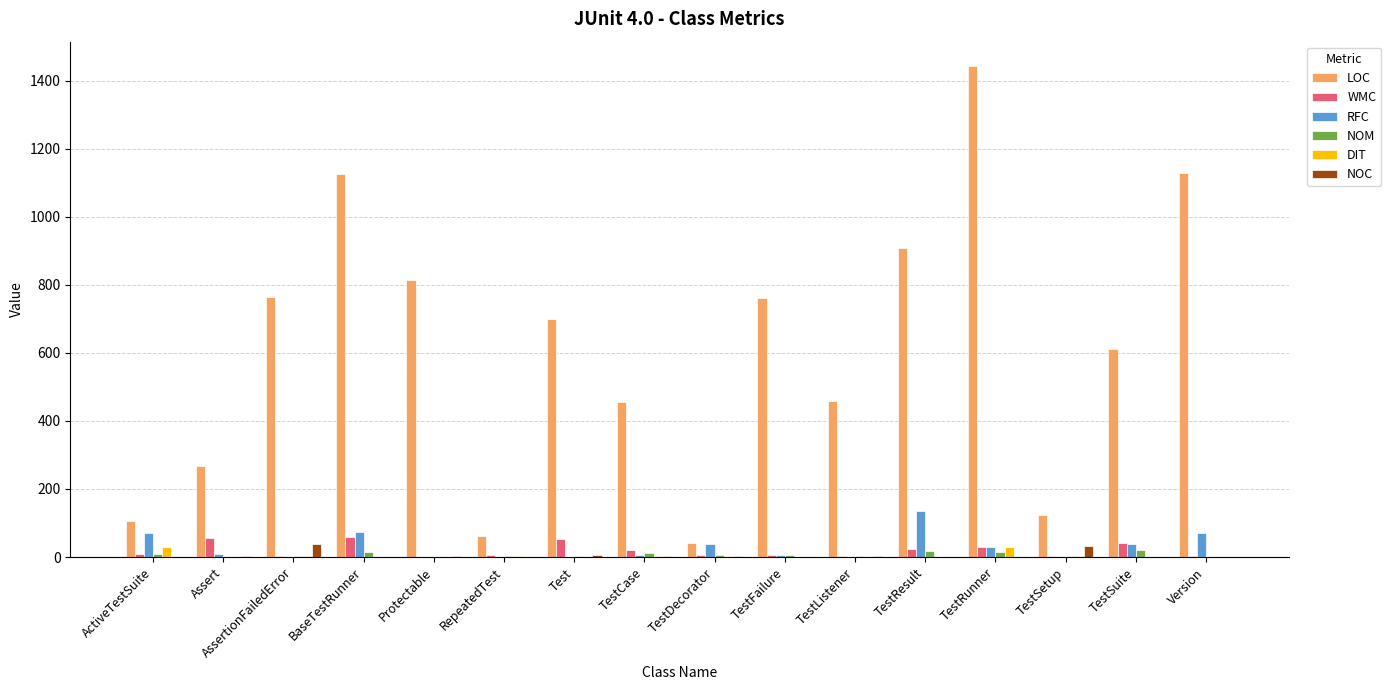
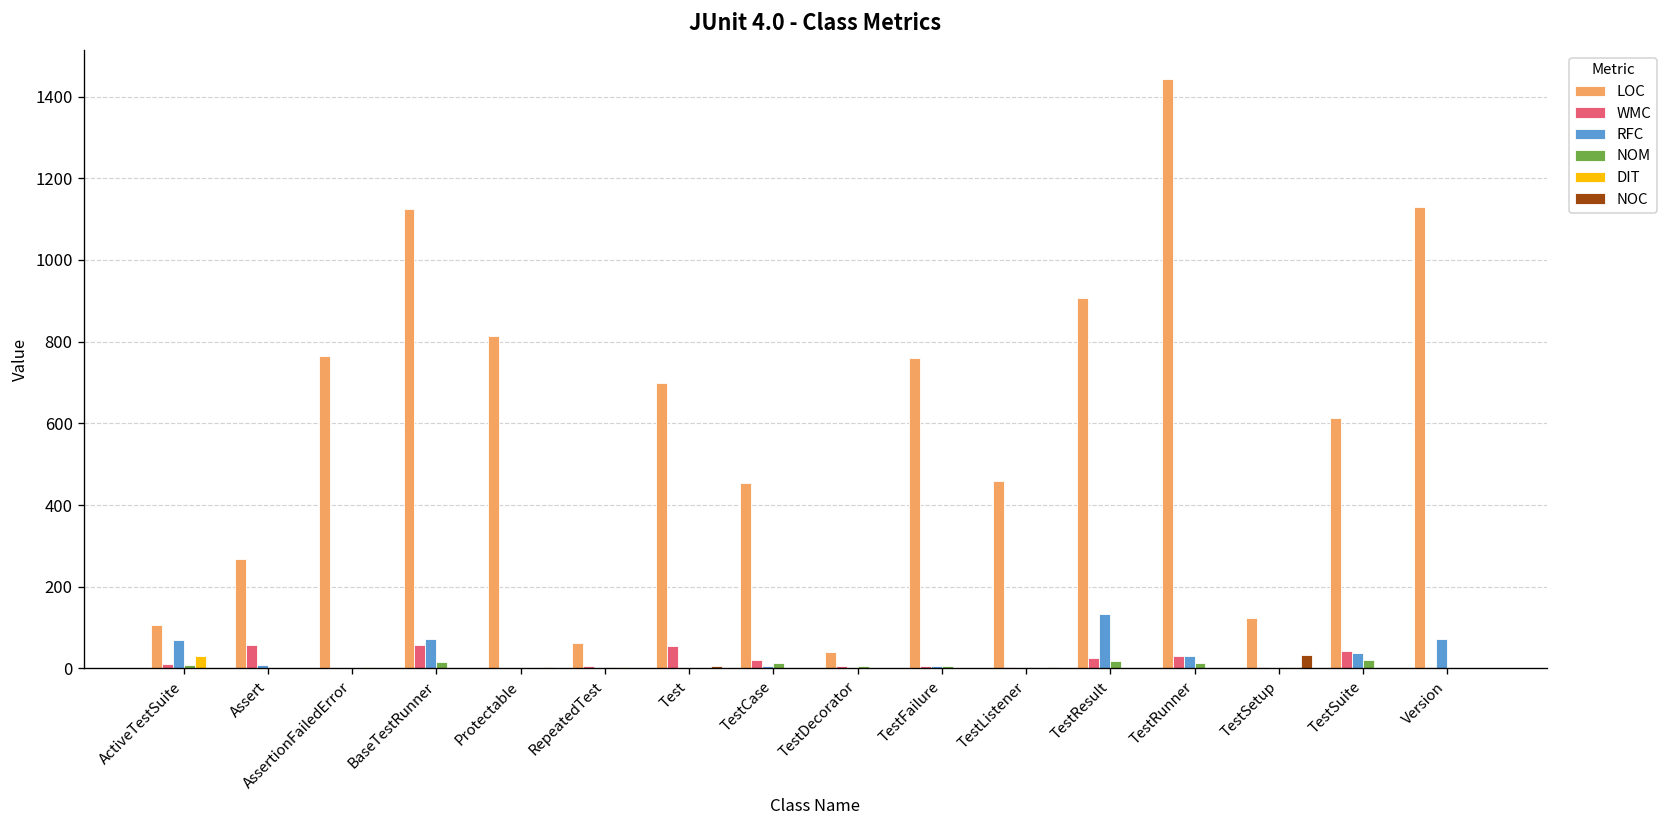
NOC, AssertionFailedError: 40 -> 0
RFC, TestDecorator: 40 -> 0
DIT, TestRunner: 30 -> 0
